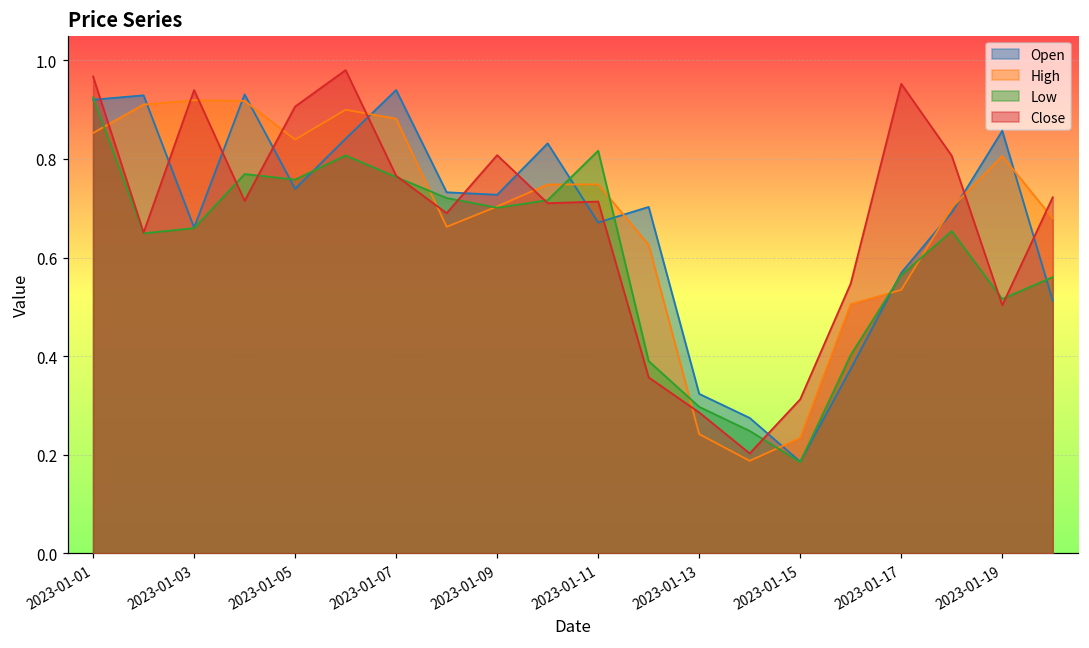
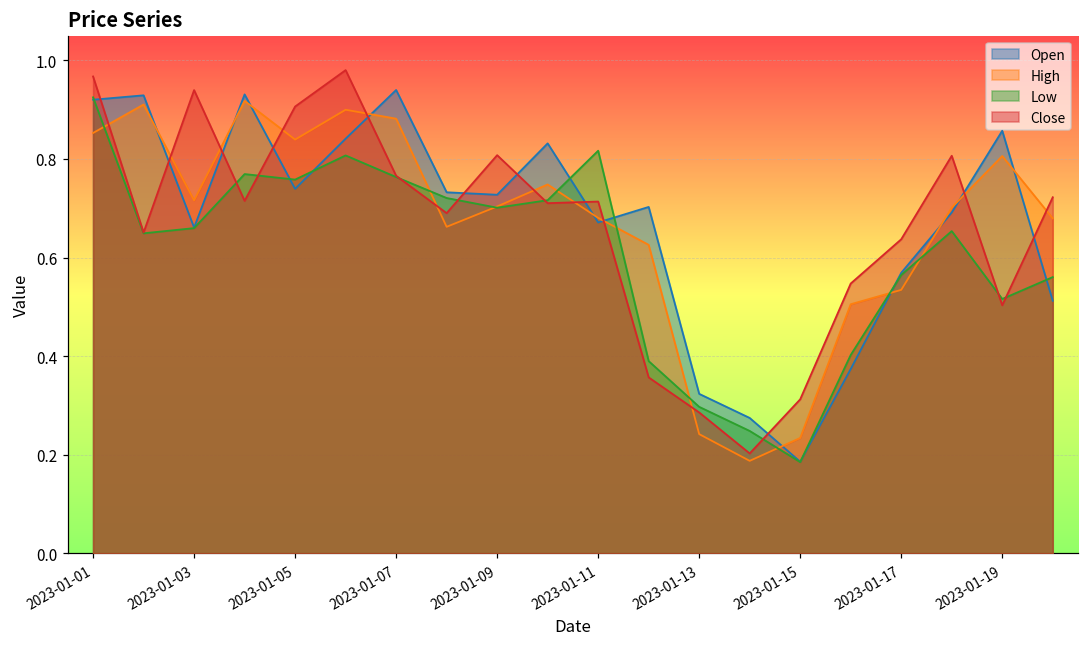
High, 2023-01-03: 0.92 -> 0.72
High, 2023-01-11: 0.75 -> 0.68
Close, 2023-01-17: 0.95 -> 0.64
